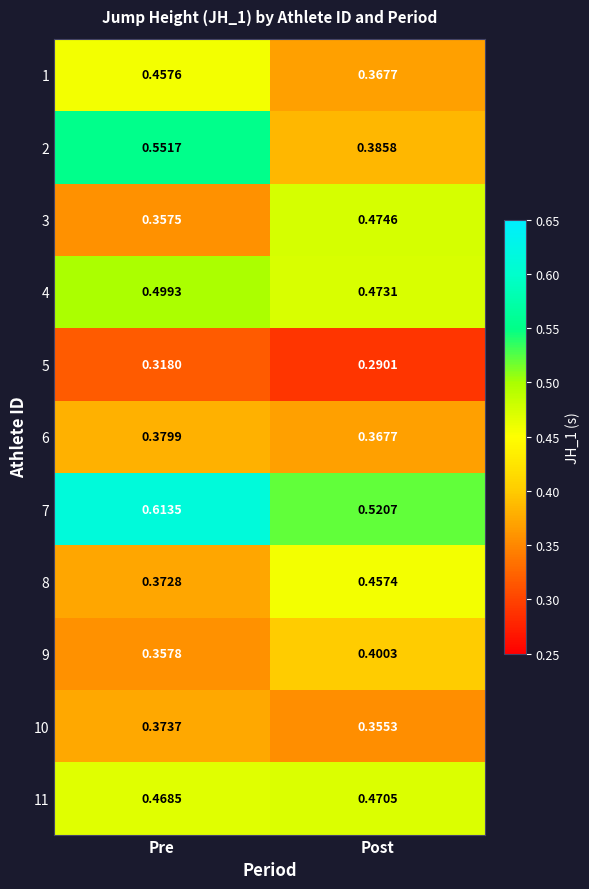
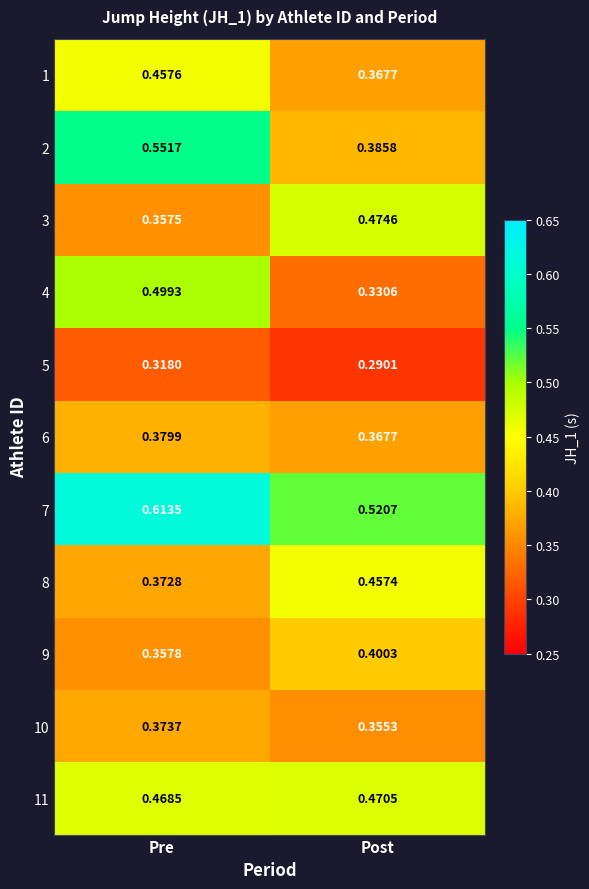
4, Post: 0.4731 -> 0.3306
